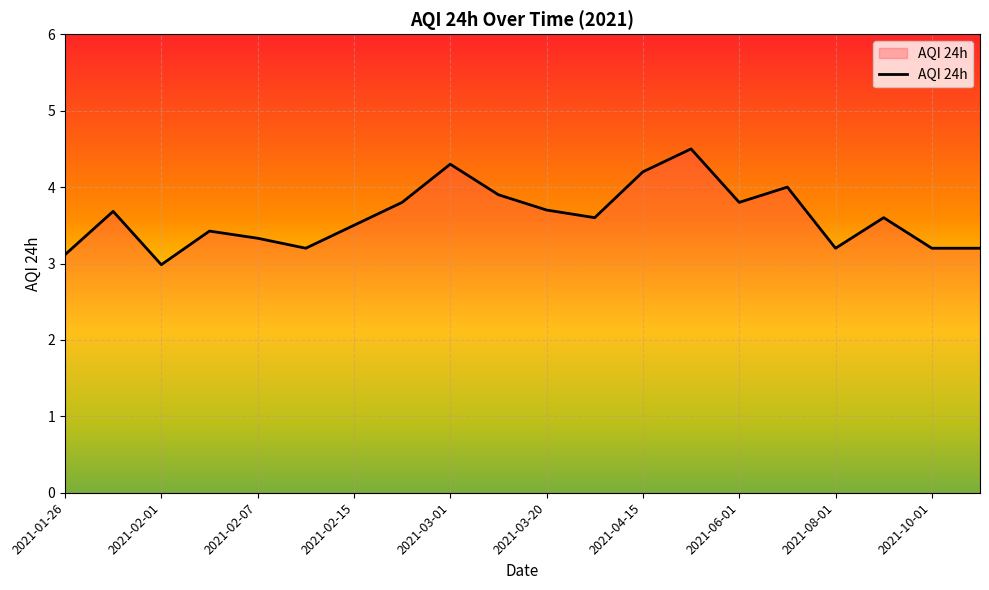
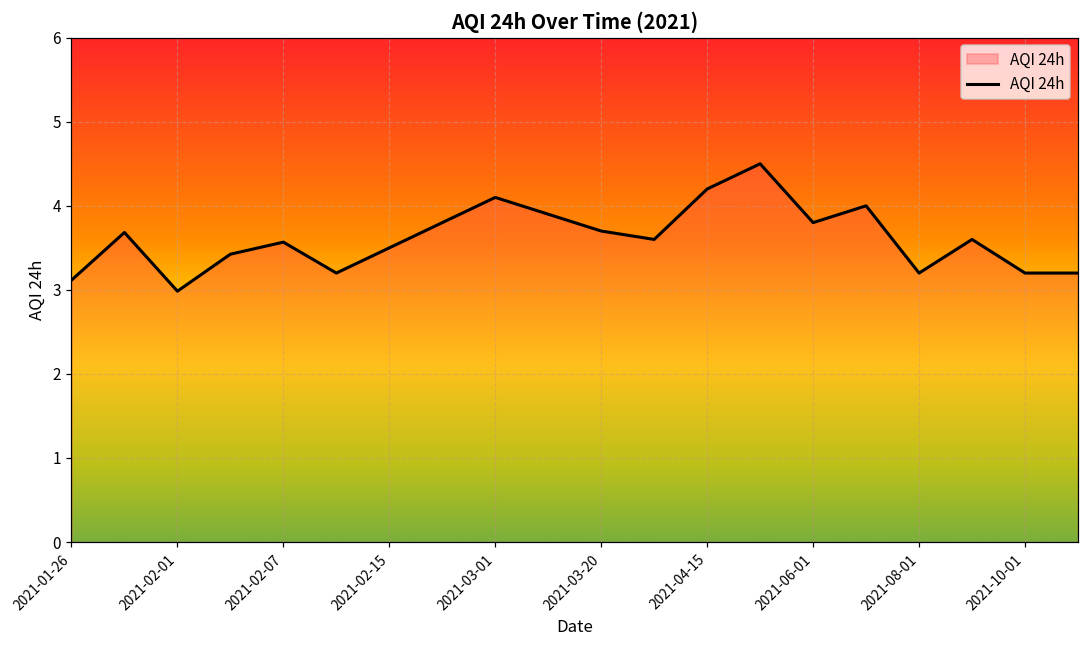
2021-02-07: 3.3 -> 3.6
2021-03-01: 4.3 -> 4.1
